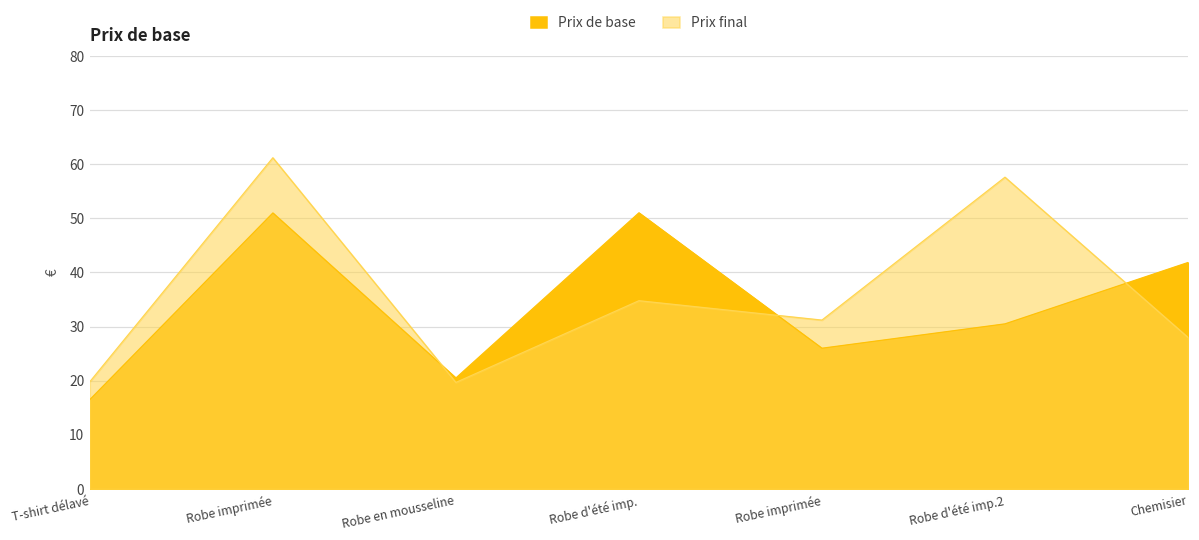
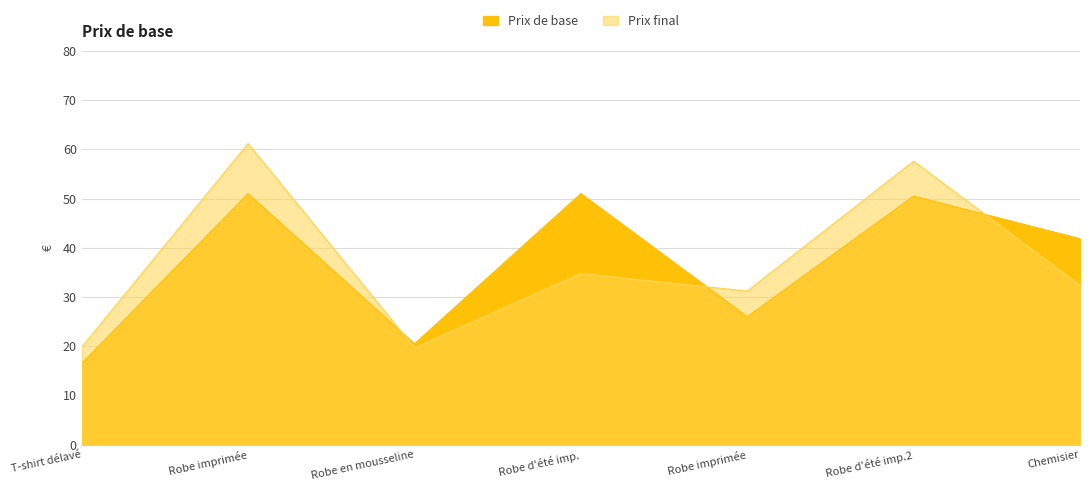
Prix de base, Robe d'été imp.2: 31 -> 51
Prix final, Chemisier: 28 -> 32
